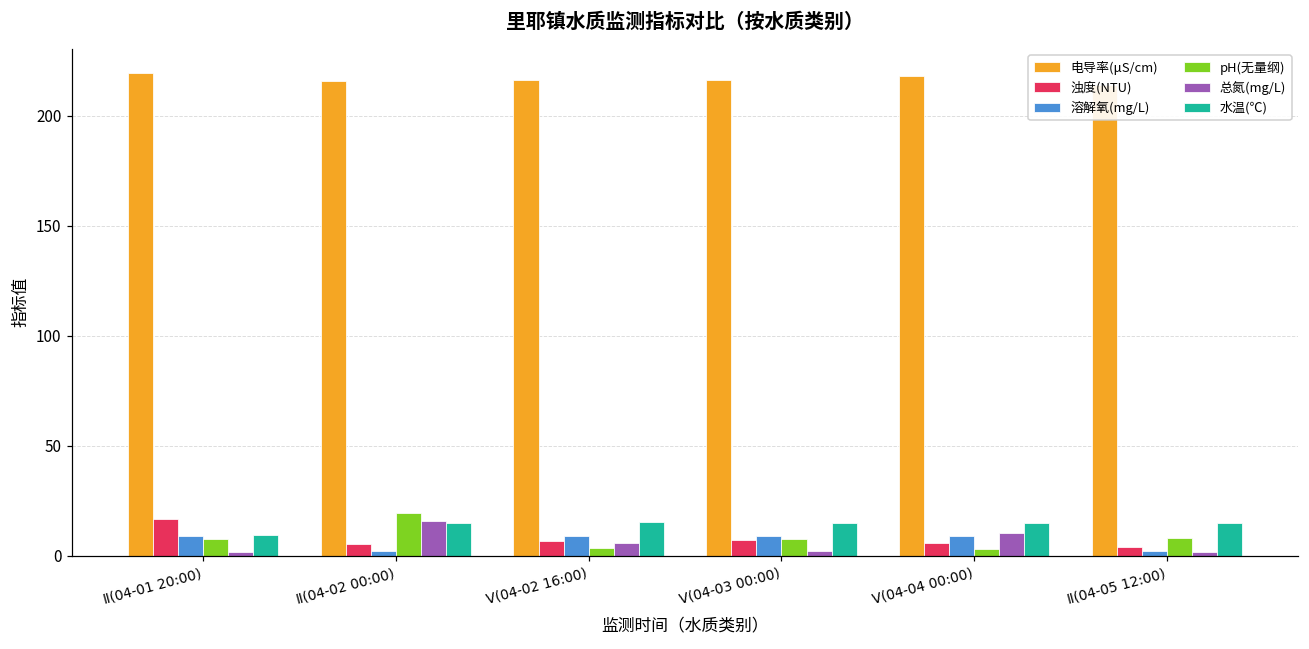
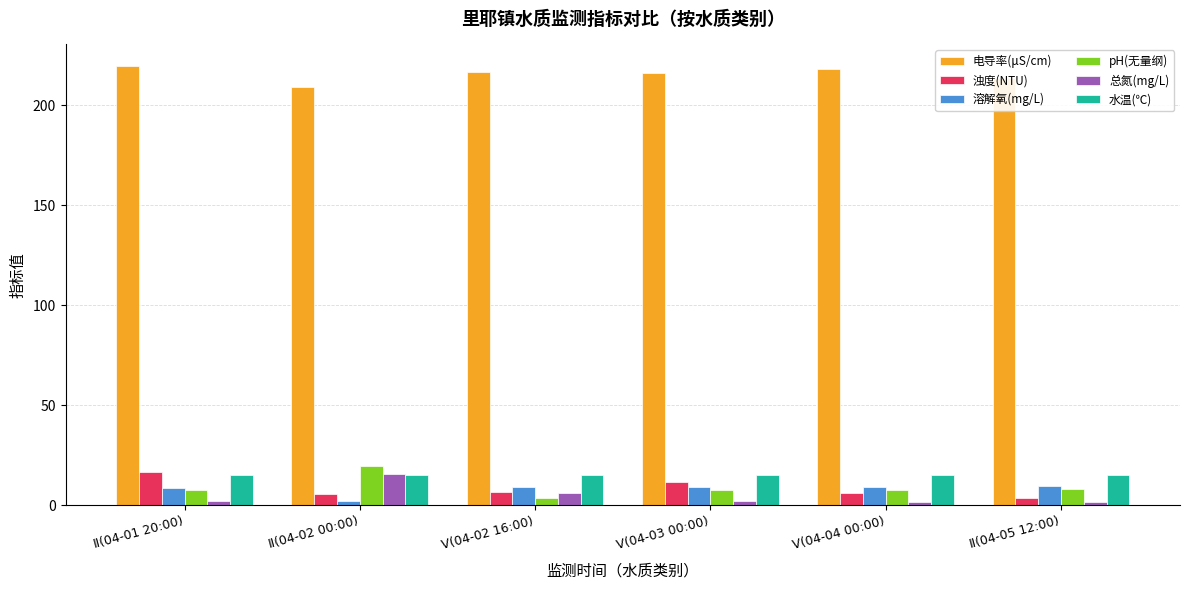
水温(℃), Ⅱ(04-01 20:00): 9 -> 15
电导率(μS/cm), Ⅱ(04-02 00:00): 216 -> 209
浊度(NTU), Ⅴ(04-03 00:00): 7 -> 12
pH(无量纲), Ⅴ(04-04 00:00): 3 -> 8
总氮(mg/L), Ⅴ(04-04 00:00): 10 -> 2
溶解氧(mg/L), Ⅱ(04-05 12:00): 2 -> 10
